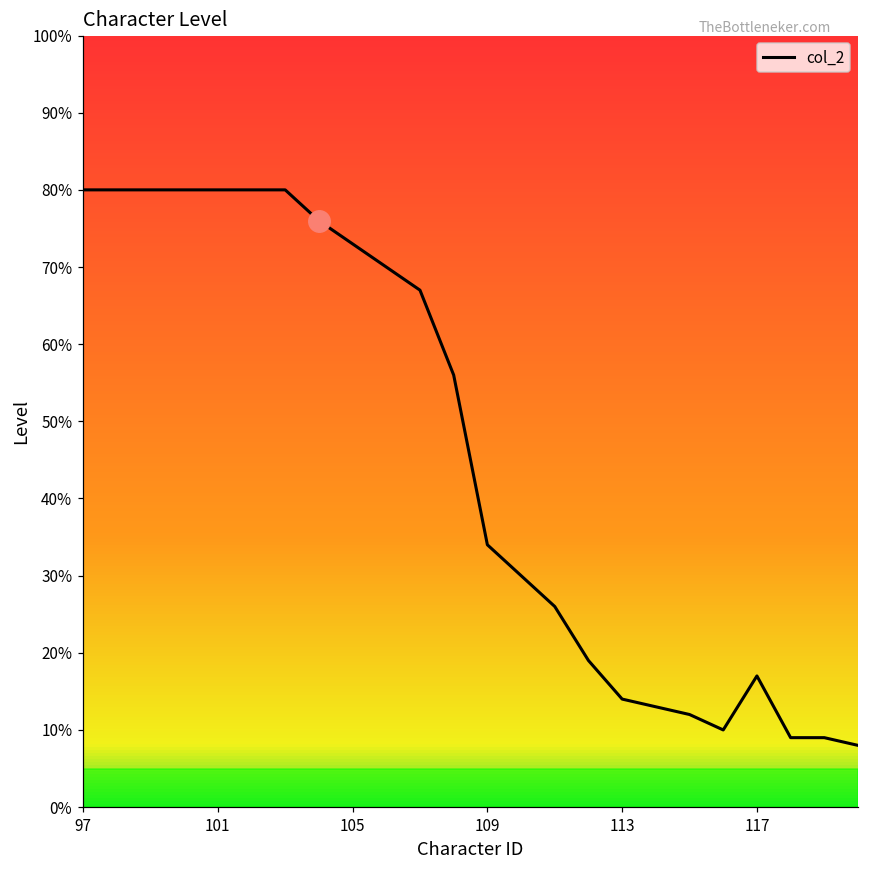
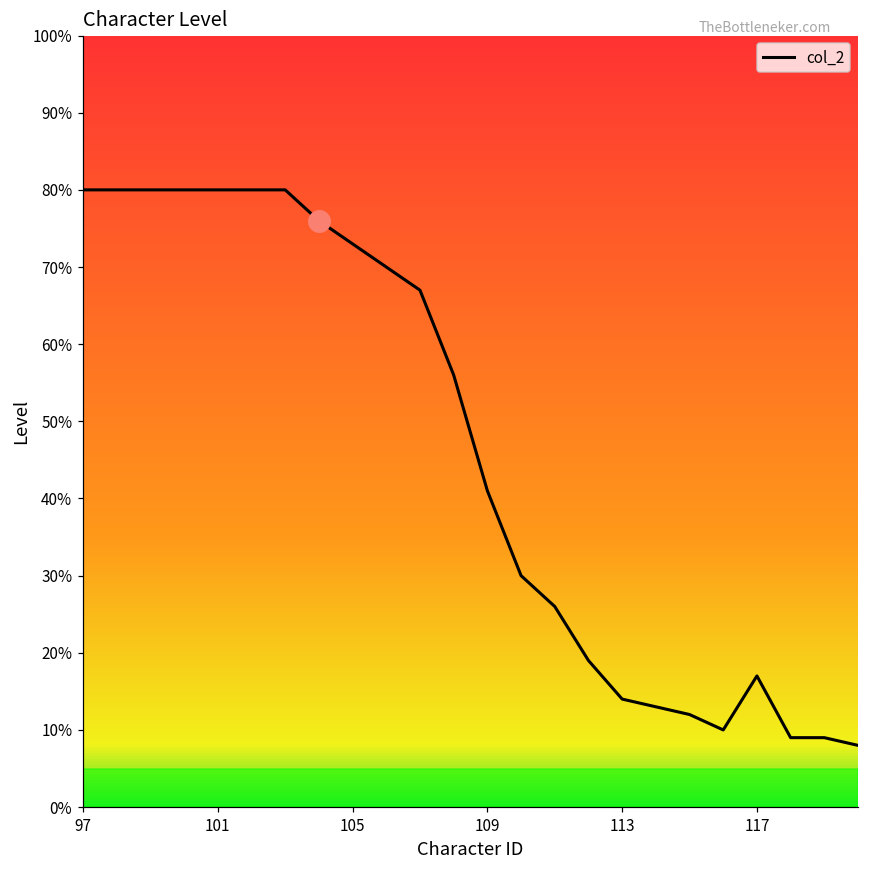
col_2, 109: 34% -> 41%
